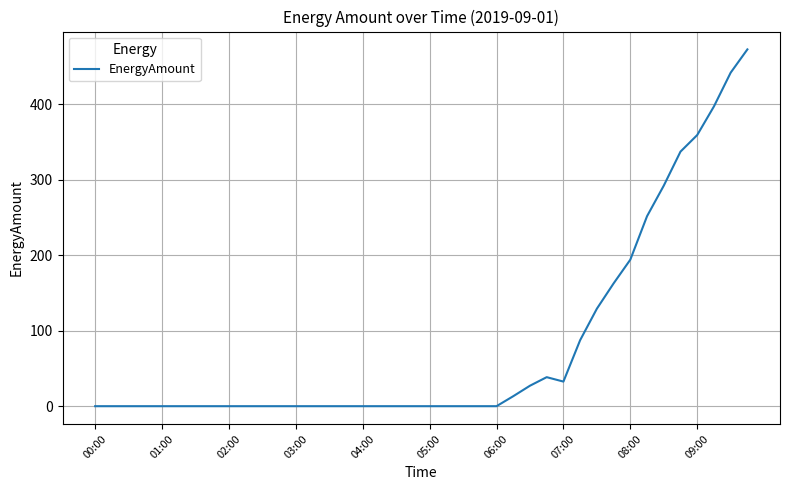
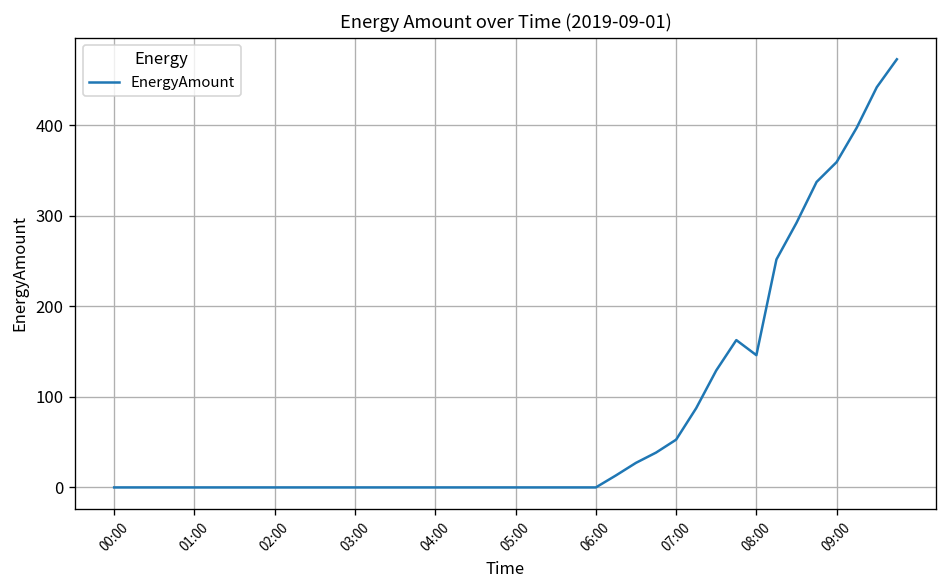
07:00: 30 -> 50
08:00: 190 -> 150
